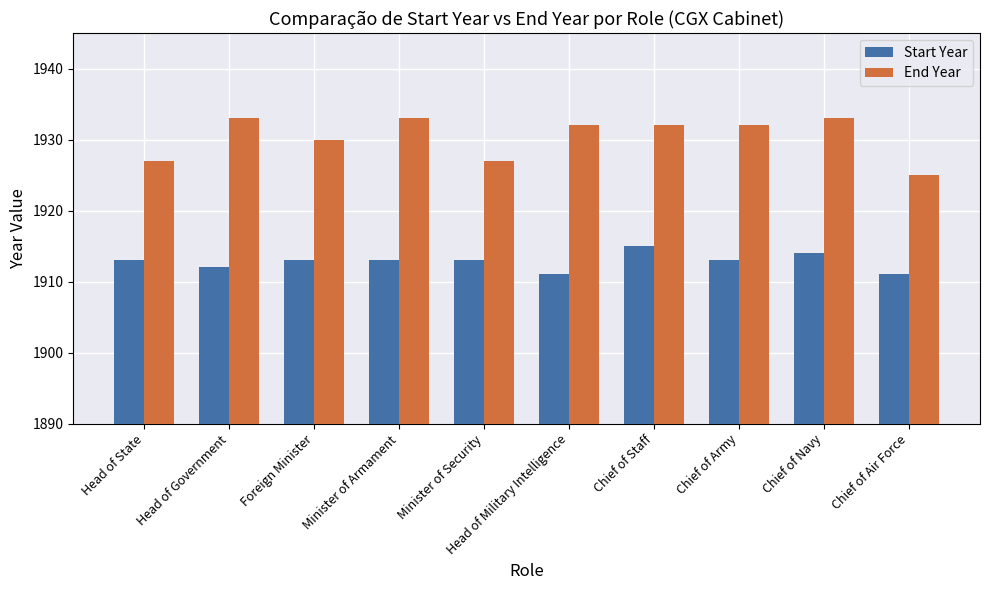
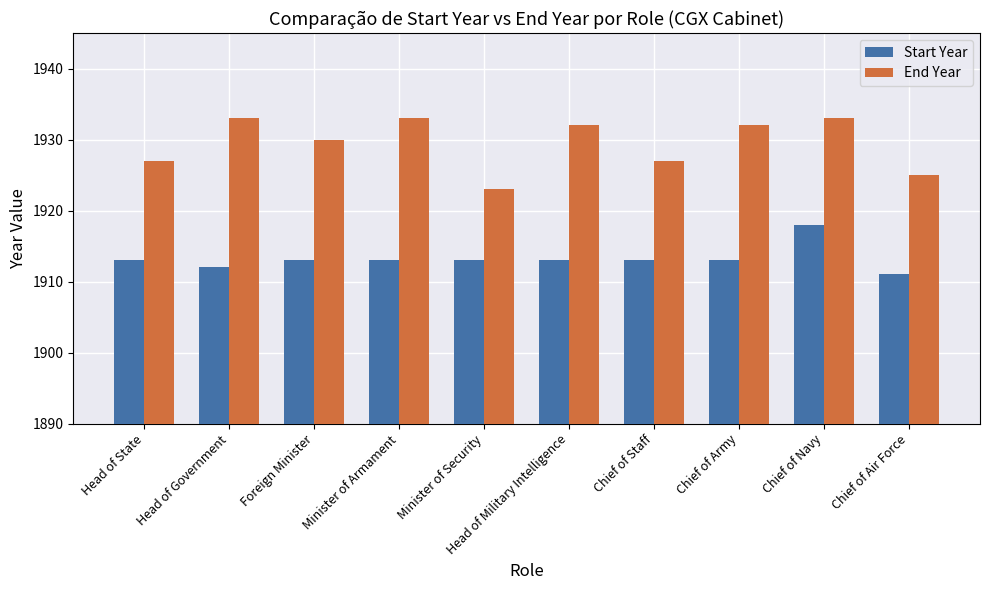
End Year, Minister of Security: 1927 -> 1923
Start Year, Head of Military Intelligence: 1911 -> 1913
Start Year, Chief of Staff: 1915 -> 1913
End Year, Chief of Staff: 1932 -> 1927
Start Year, Chief of Navy: 1914 -> 1918
